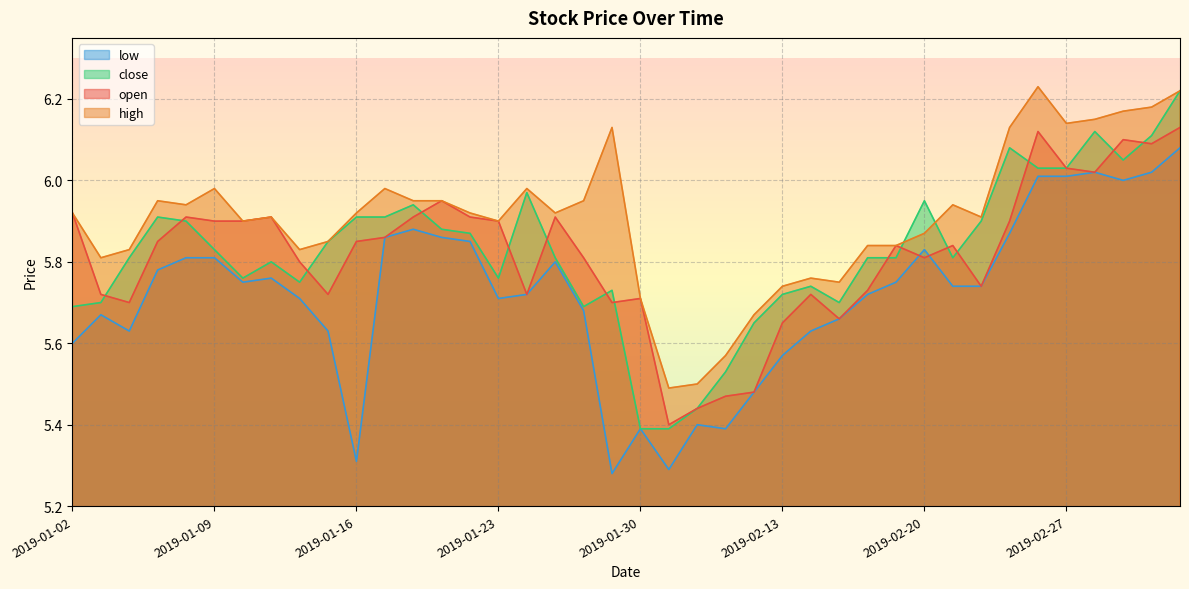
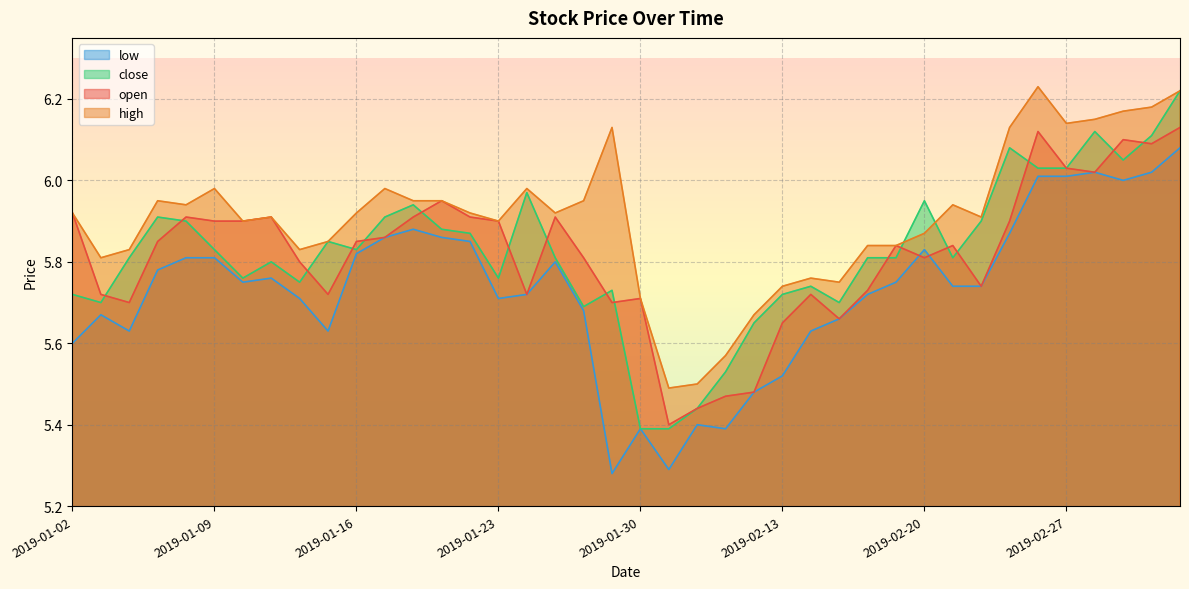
close, 2019-01-02: 5.69 -> 5.72
low, 2019-01-16: 5.31 -> 5.82
close, 2019-01-16: 5.91 -> 5.83
low, 2019-02-13: 5.57 -> 5.52
